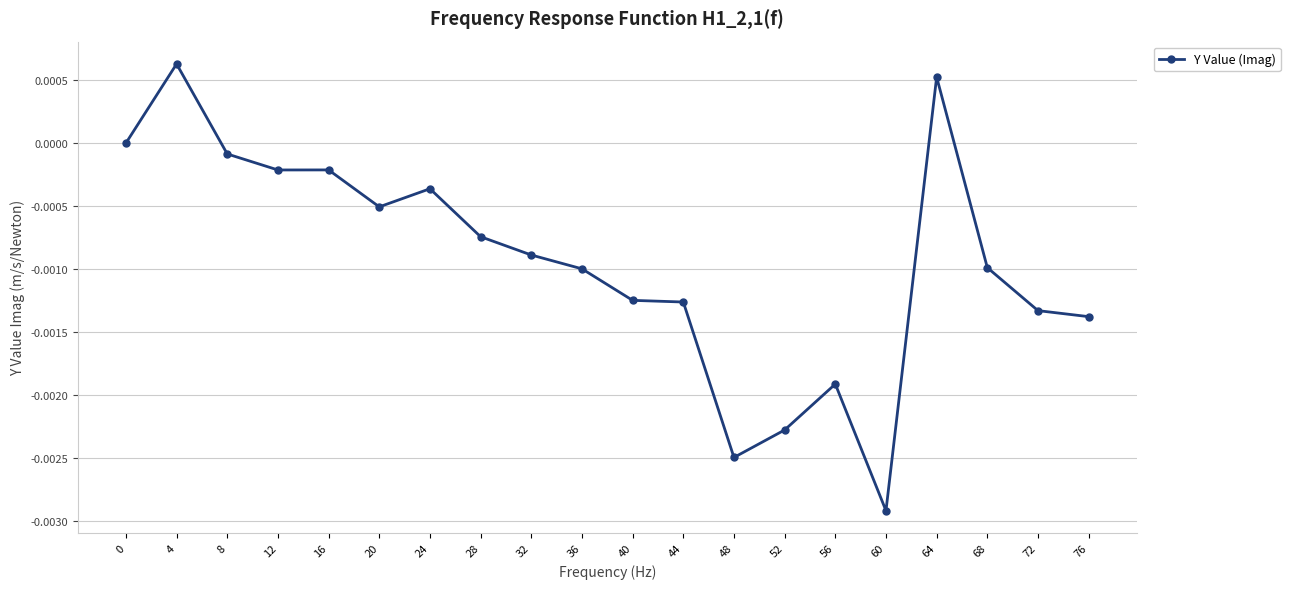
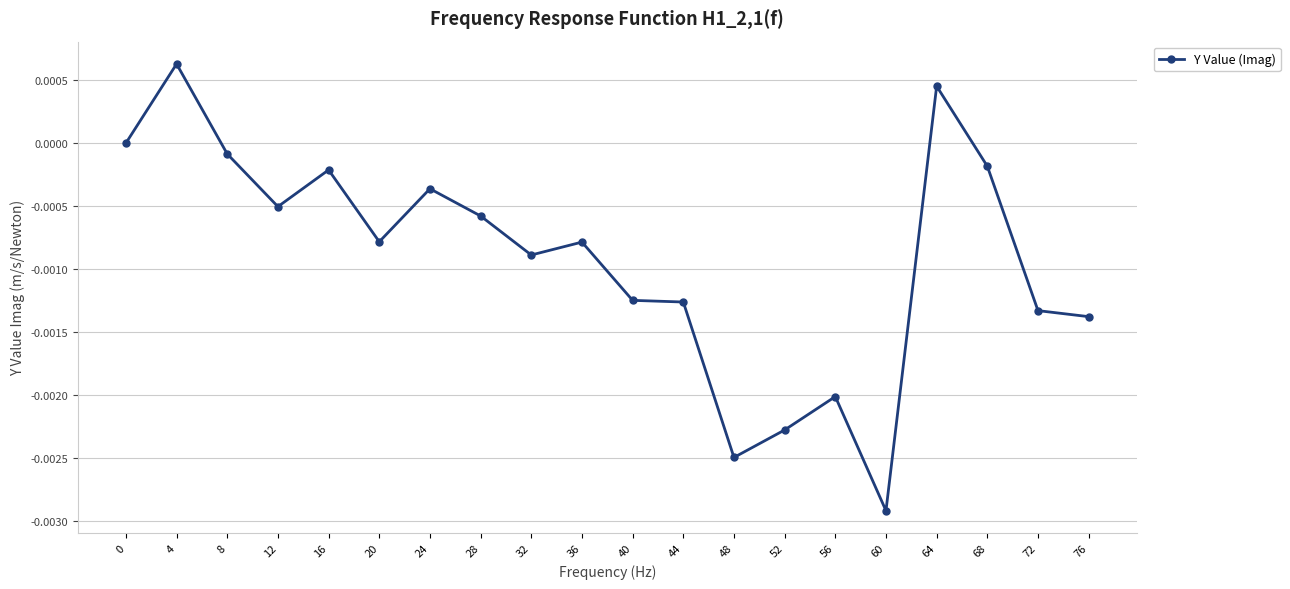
12: -0.00021 -> -0.00050
20: -0.00051 -> -0.00078
28: -0.00074 -> -0.00058
36: -0.00100 -> -0.00079
56: -0.00191 -> -0.00201
64: 0.00052 -> 0.00045
68: -0.00099 -> -0.00018
